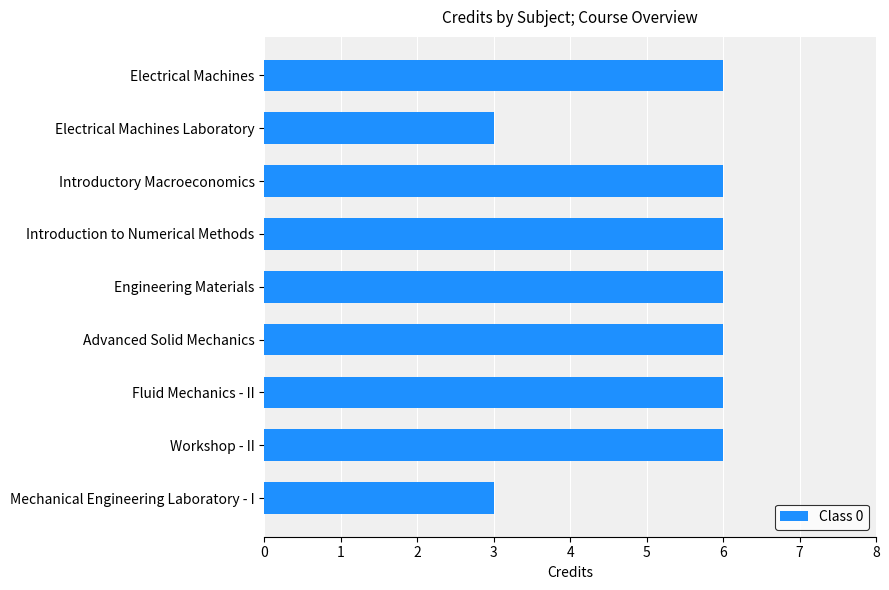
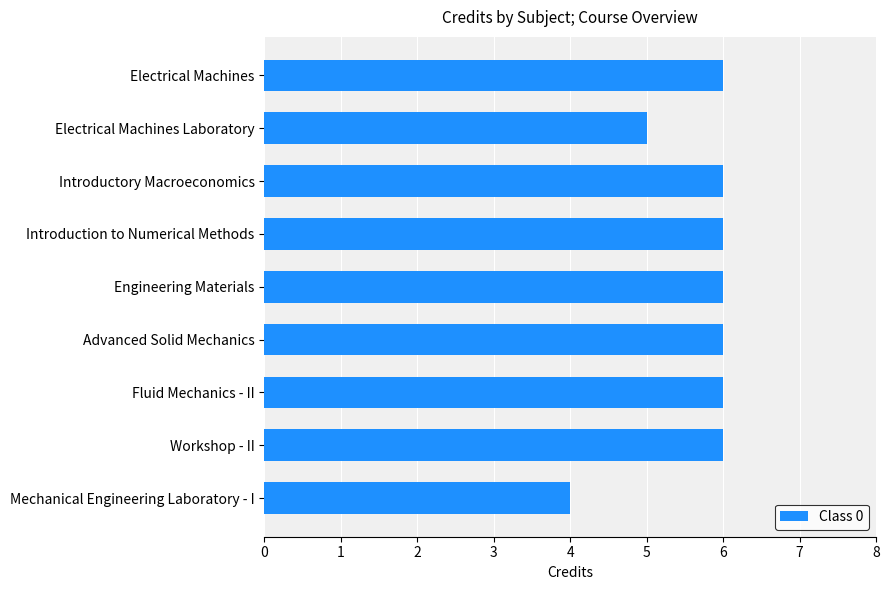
Electrical Machines Laboratory: 3 -> 5
Mechanical Engineering Laboratory - I: 3 -> 4
